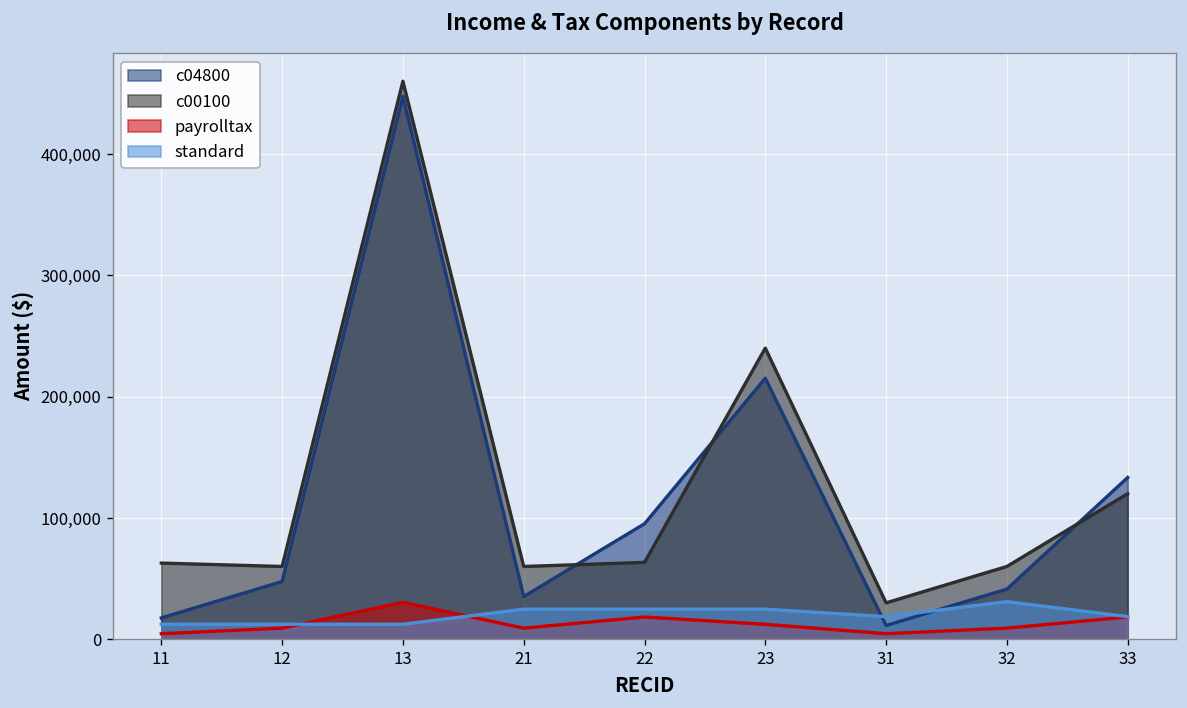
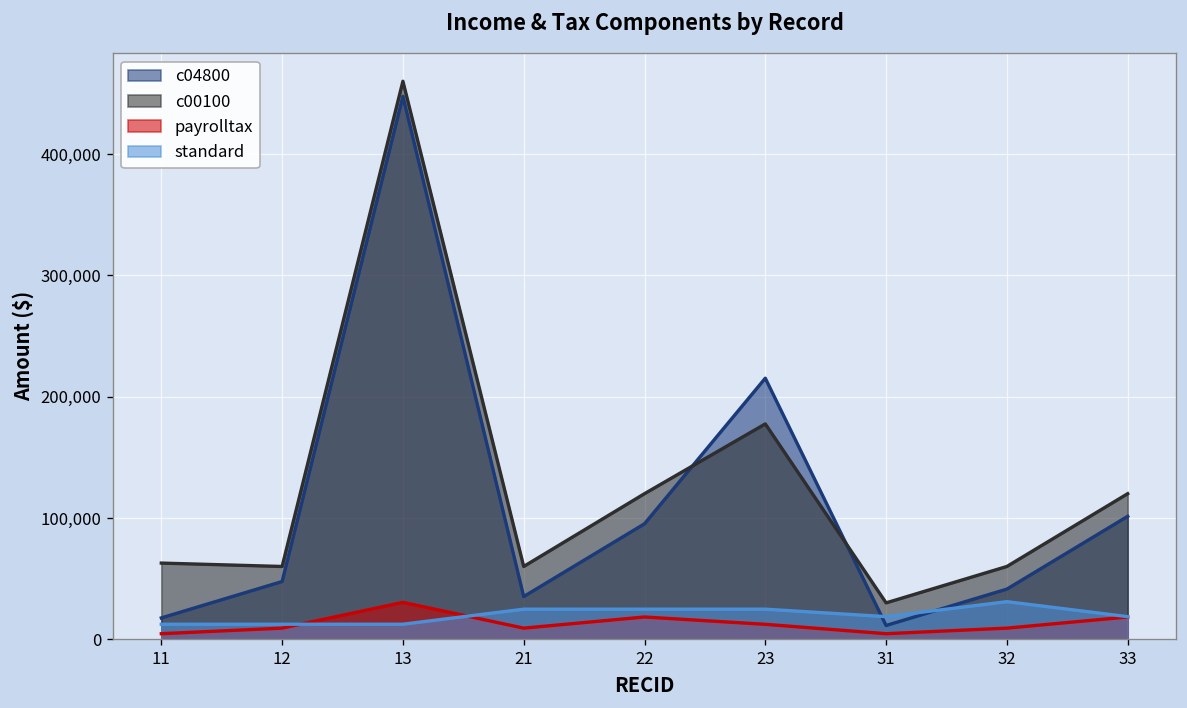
c00100, 22: 63,000 -> 120,000
c00100, 23: 240,000 -> 178,000
c04800, 33: 133,000 -> 101,000
